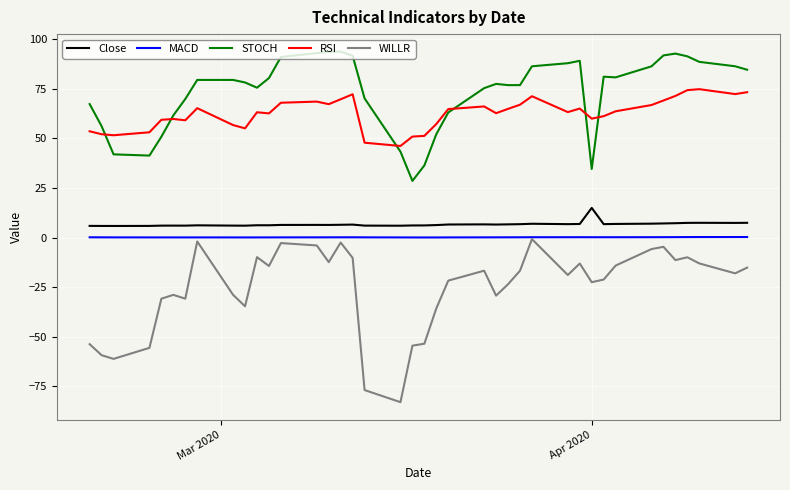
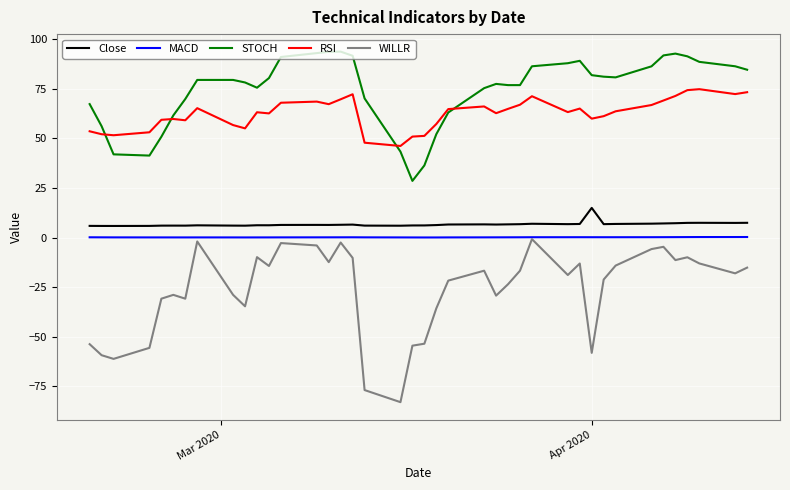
STOCH, Apr 2020: 35 -> 82
WILLR, Apr 2020: -22 -> -58
